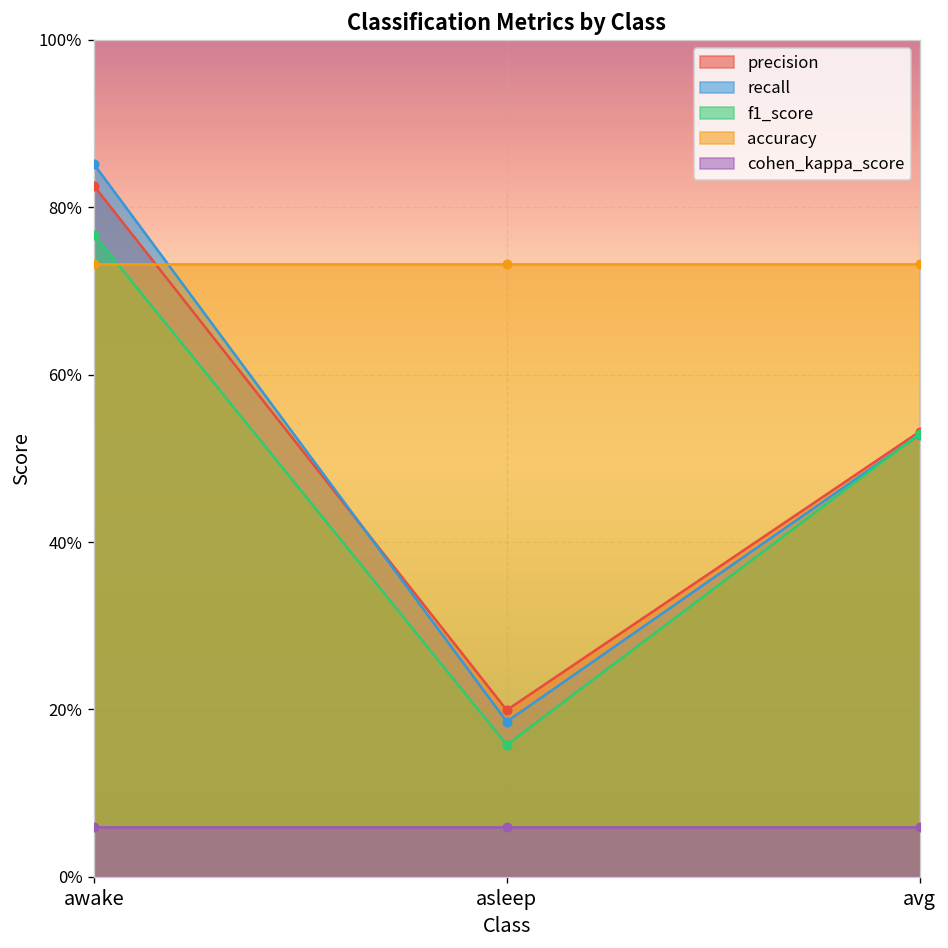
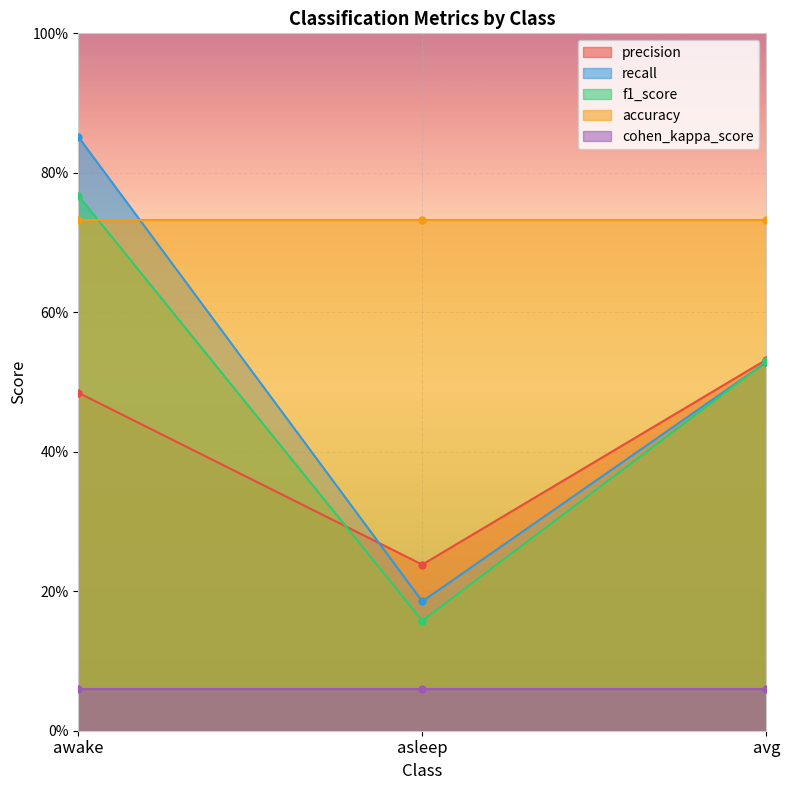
precision, awake: 83% -> 48%
precision, asleep: 20% -> 24%
